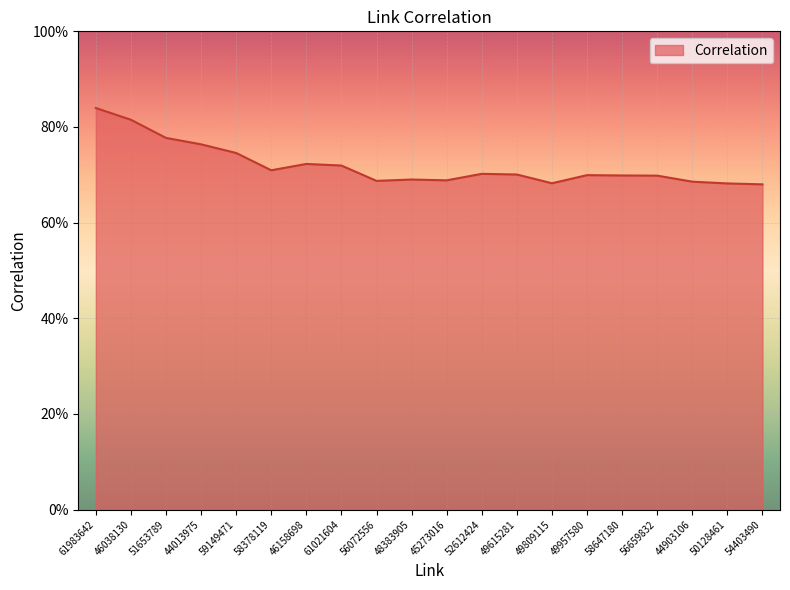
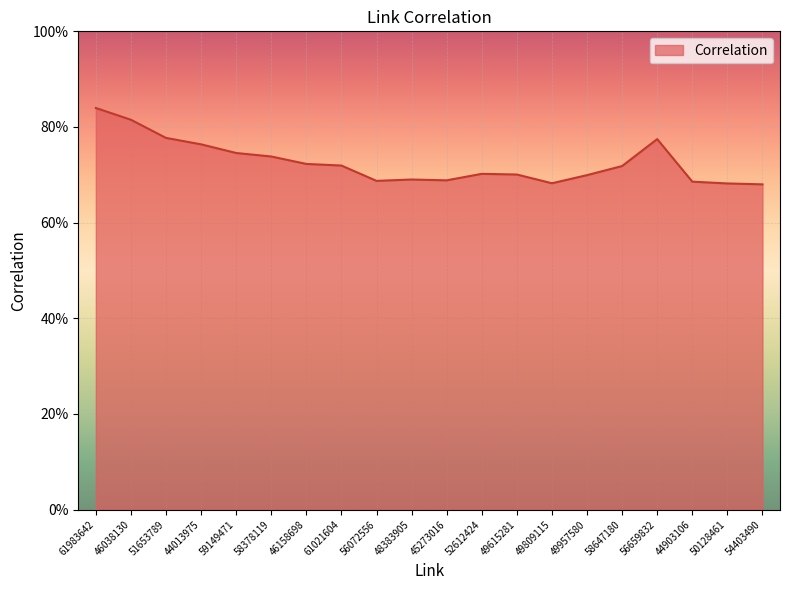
58378119: 71% -> 74%
58647180: 70% -> 72%
56659832: 70% -> 77%
